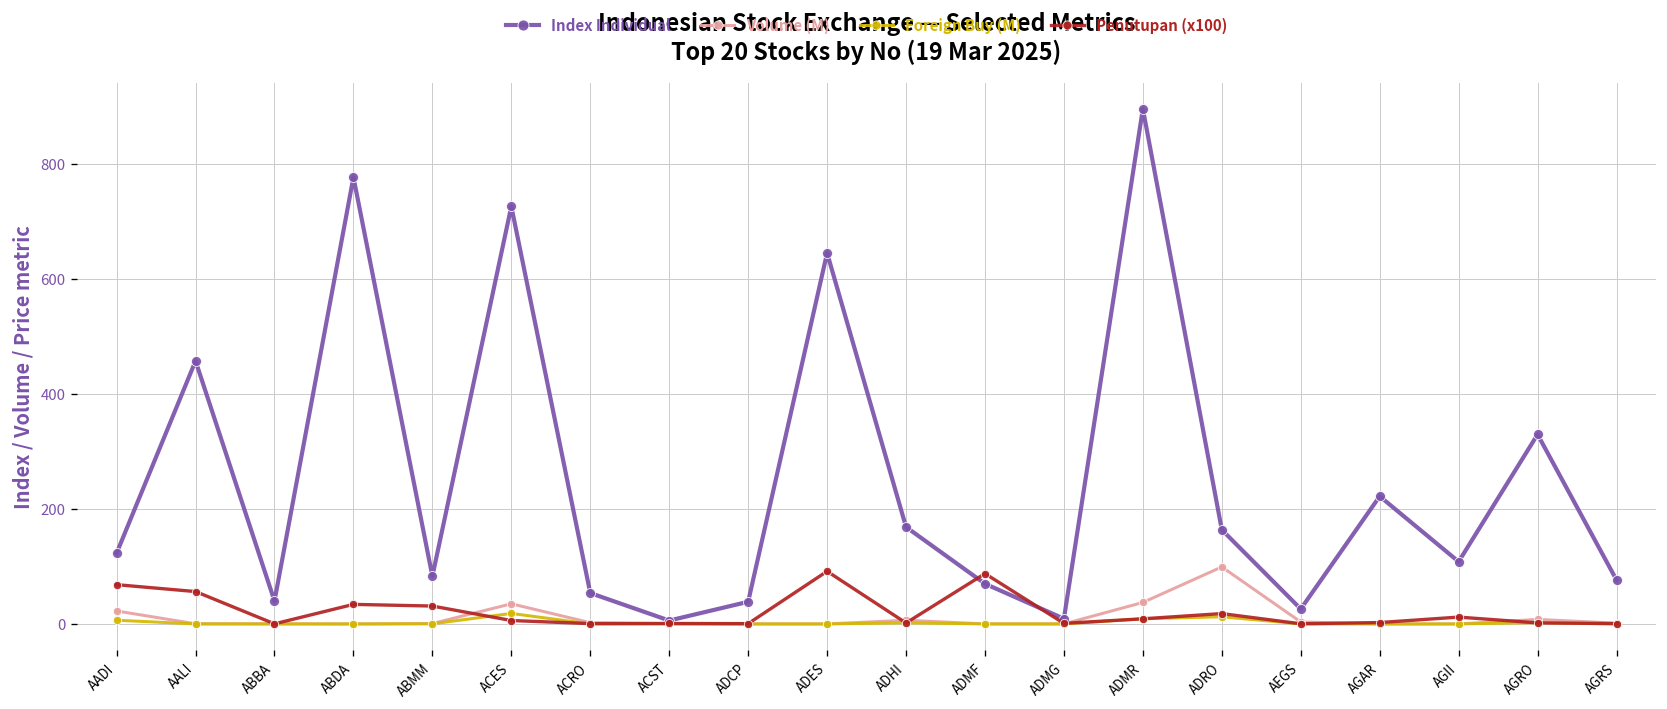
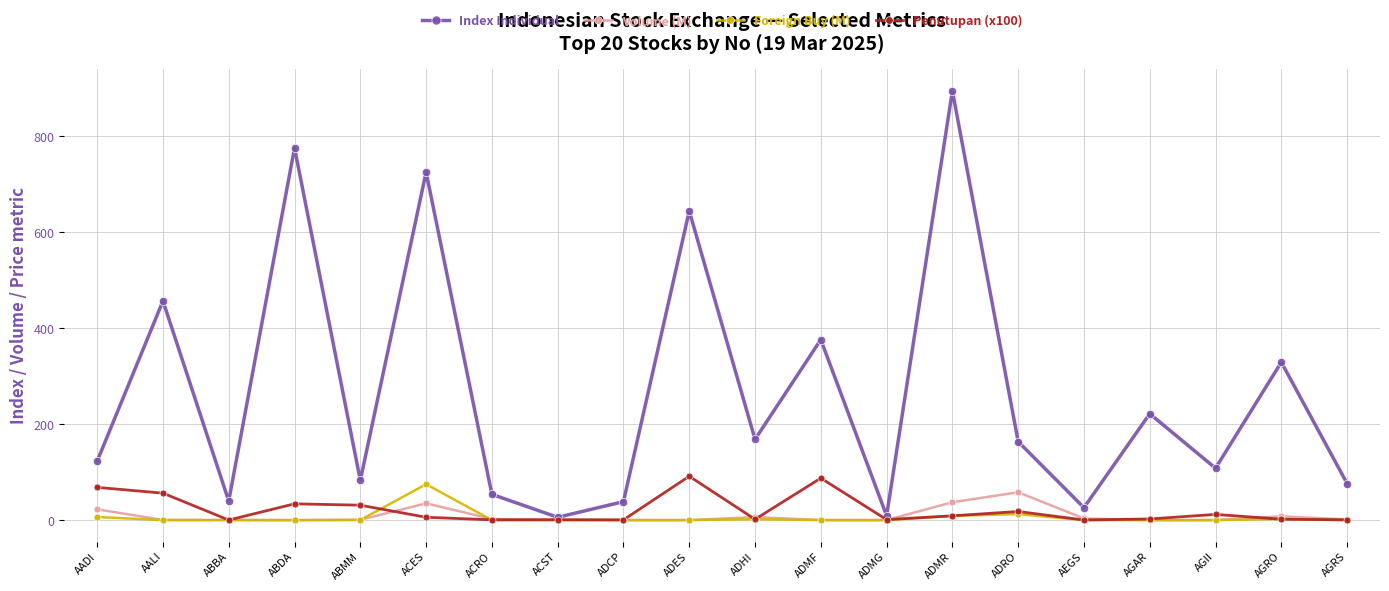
Foreign Buy (M), ACES: 20 -> 70
Index Individual, ADMF: 70 -> 380
Volume (M), ADRO: 100 -> 60
